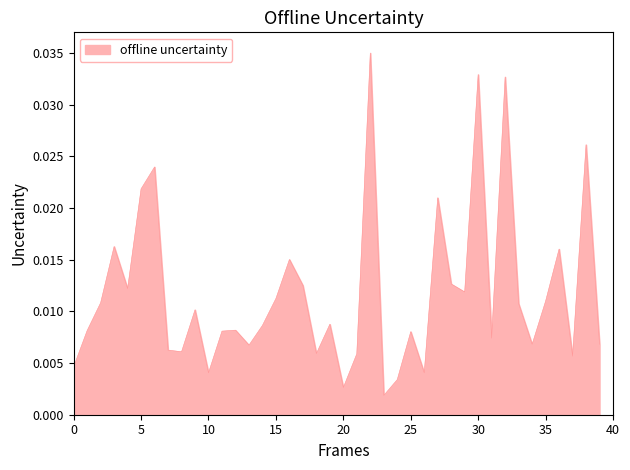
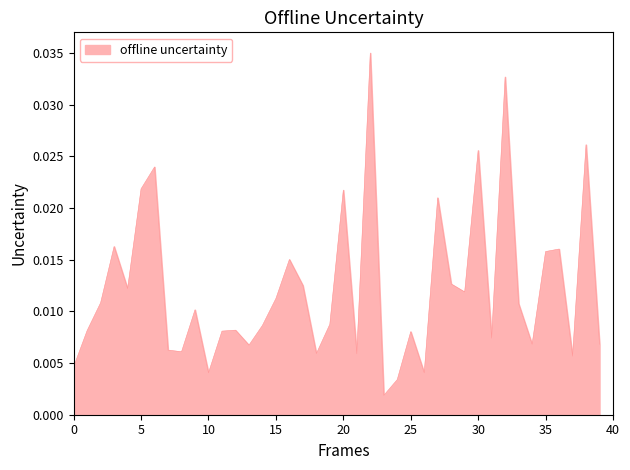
20: 0.0026 -> 0.0217
30: 0.0329 -> 0.0256
35: 0.0110 -> 0.0158
